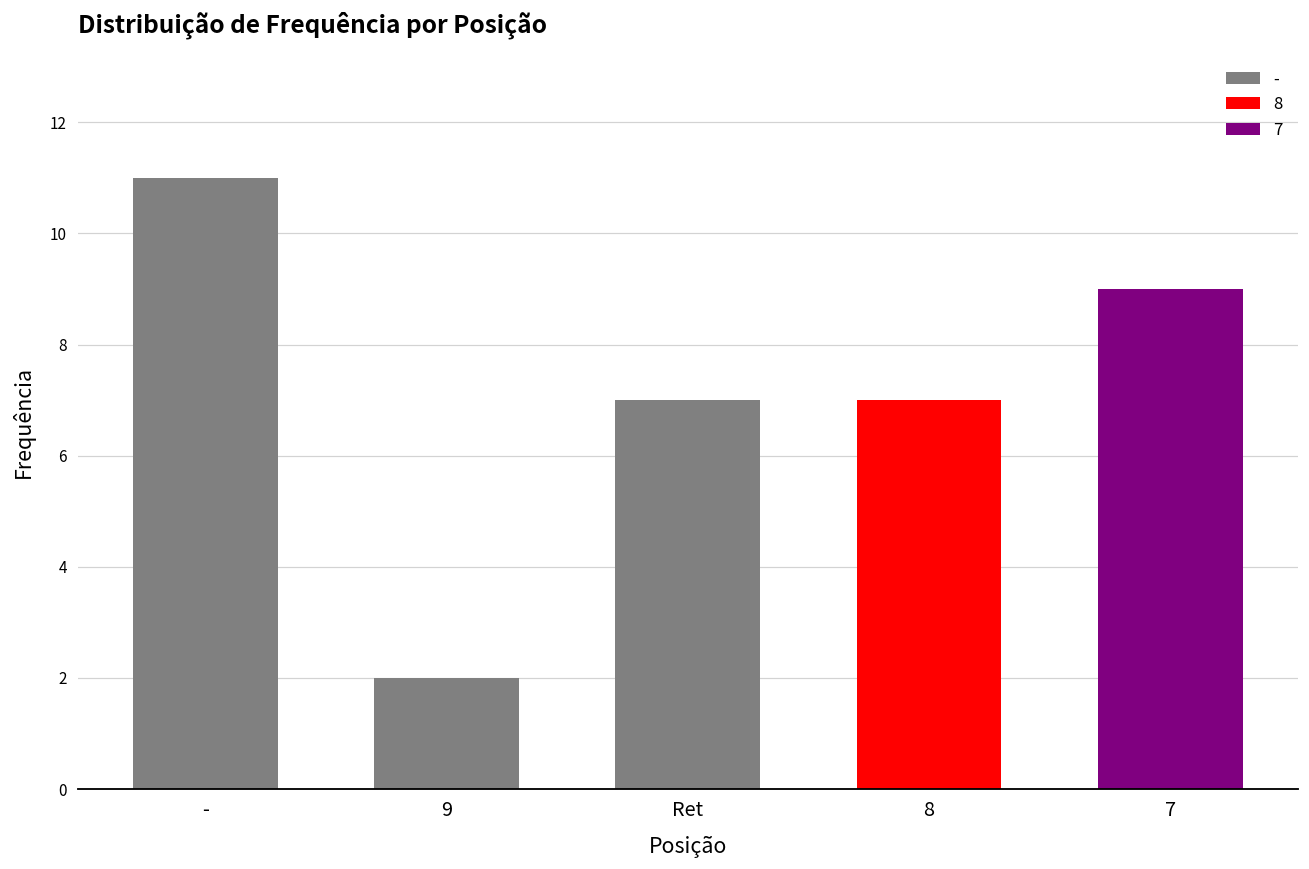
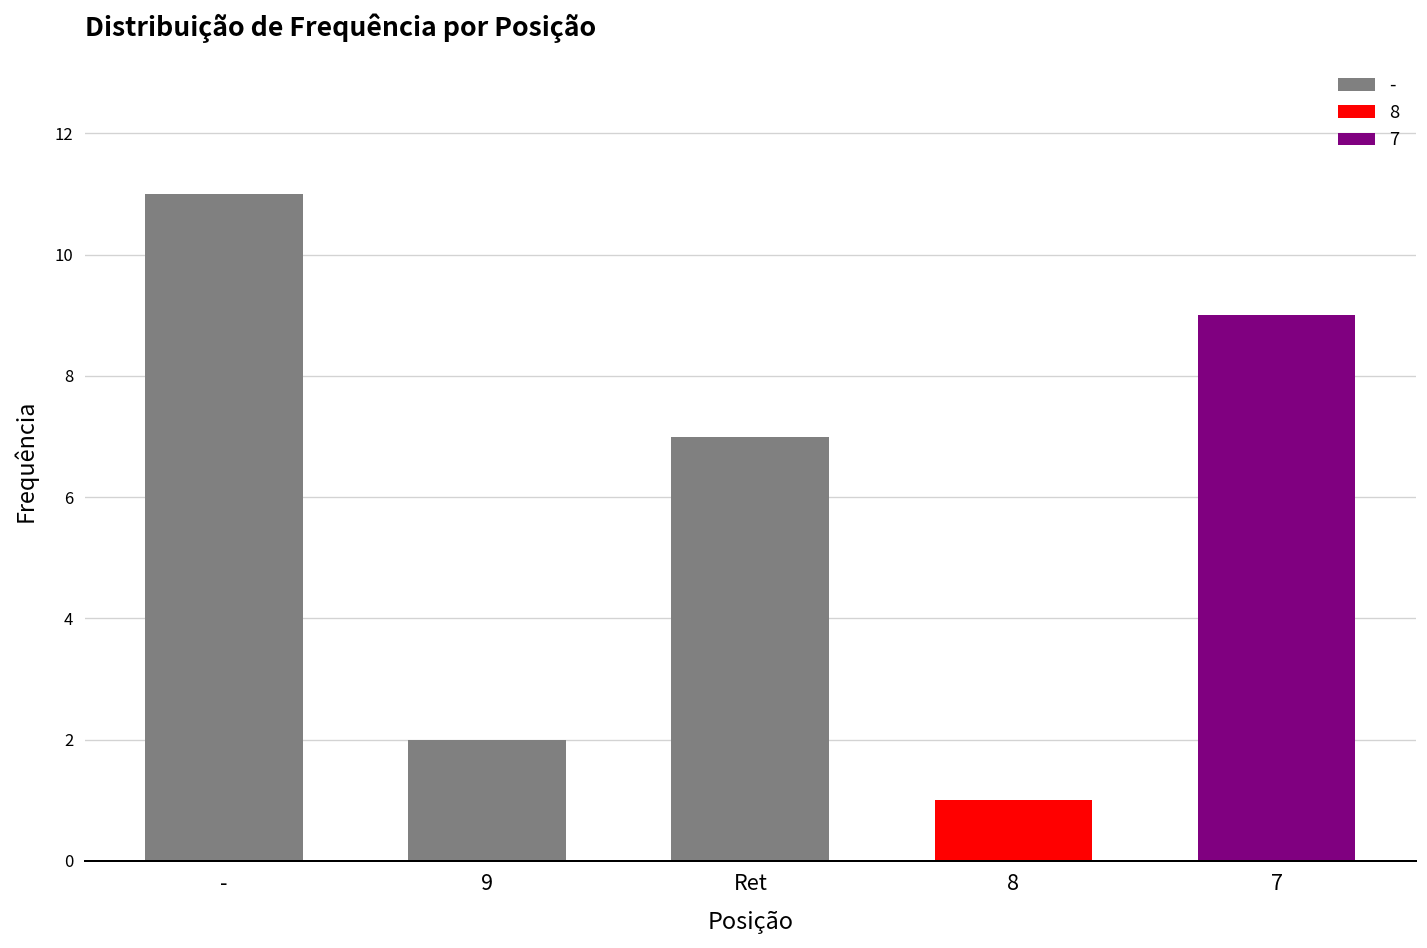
8: 7 -> 1
